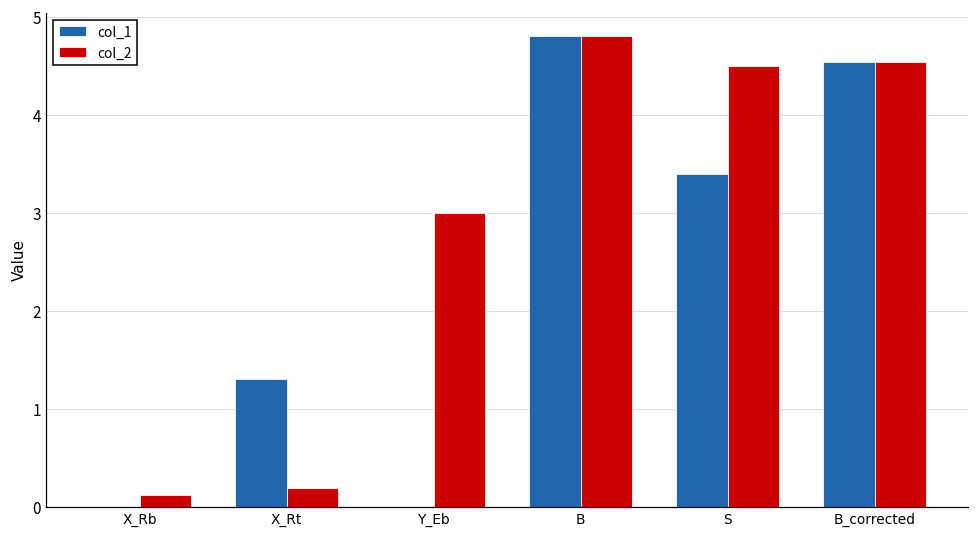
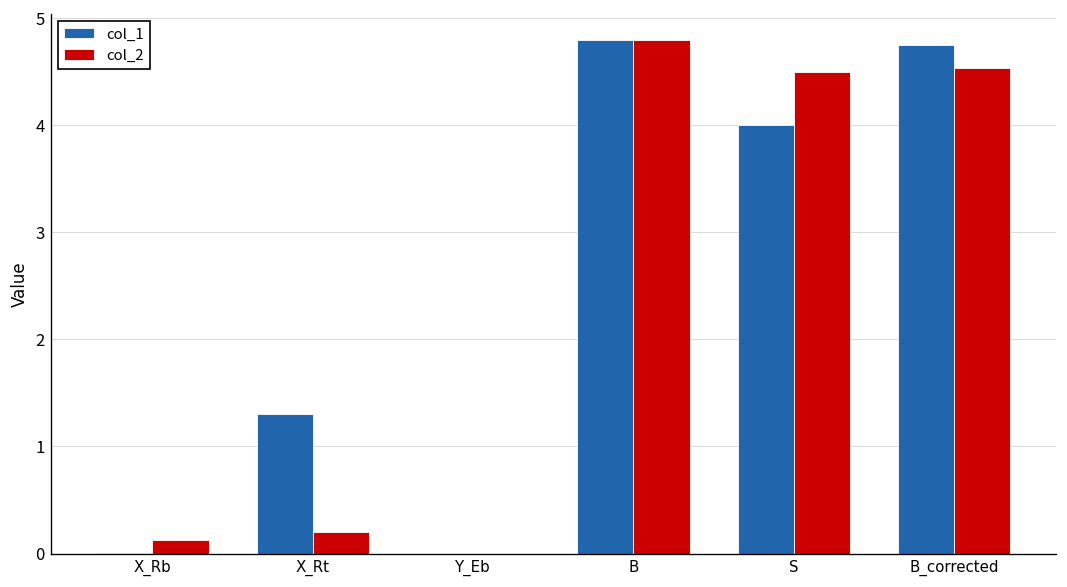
col_2, Y_Eb: 3 -> 0
col_1, S: 3.4 -> 4.0
col_1, B_corrected: 4.5 -> 4.8
